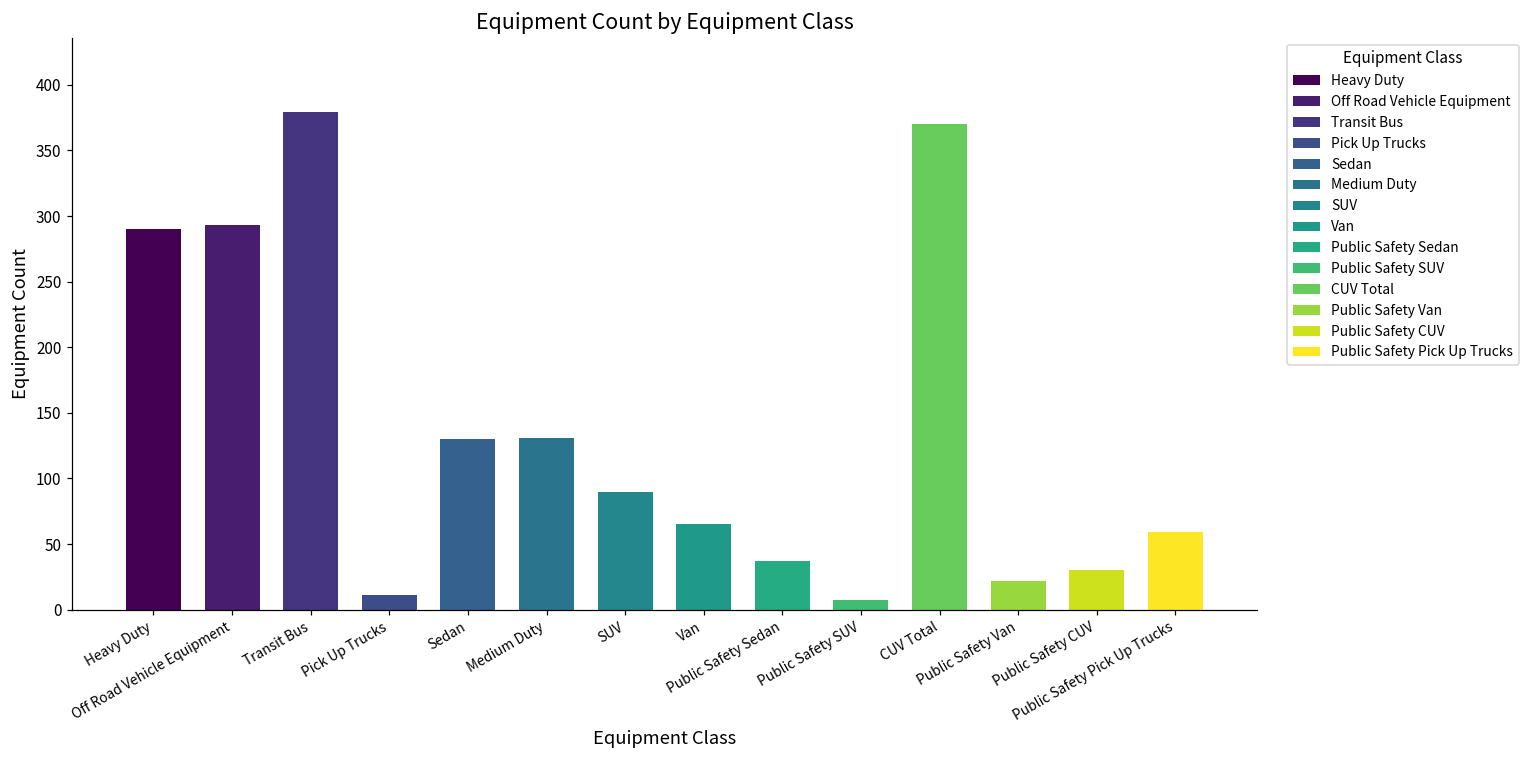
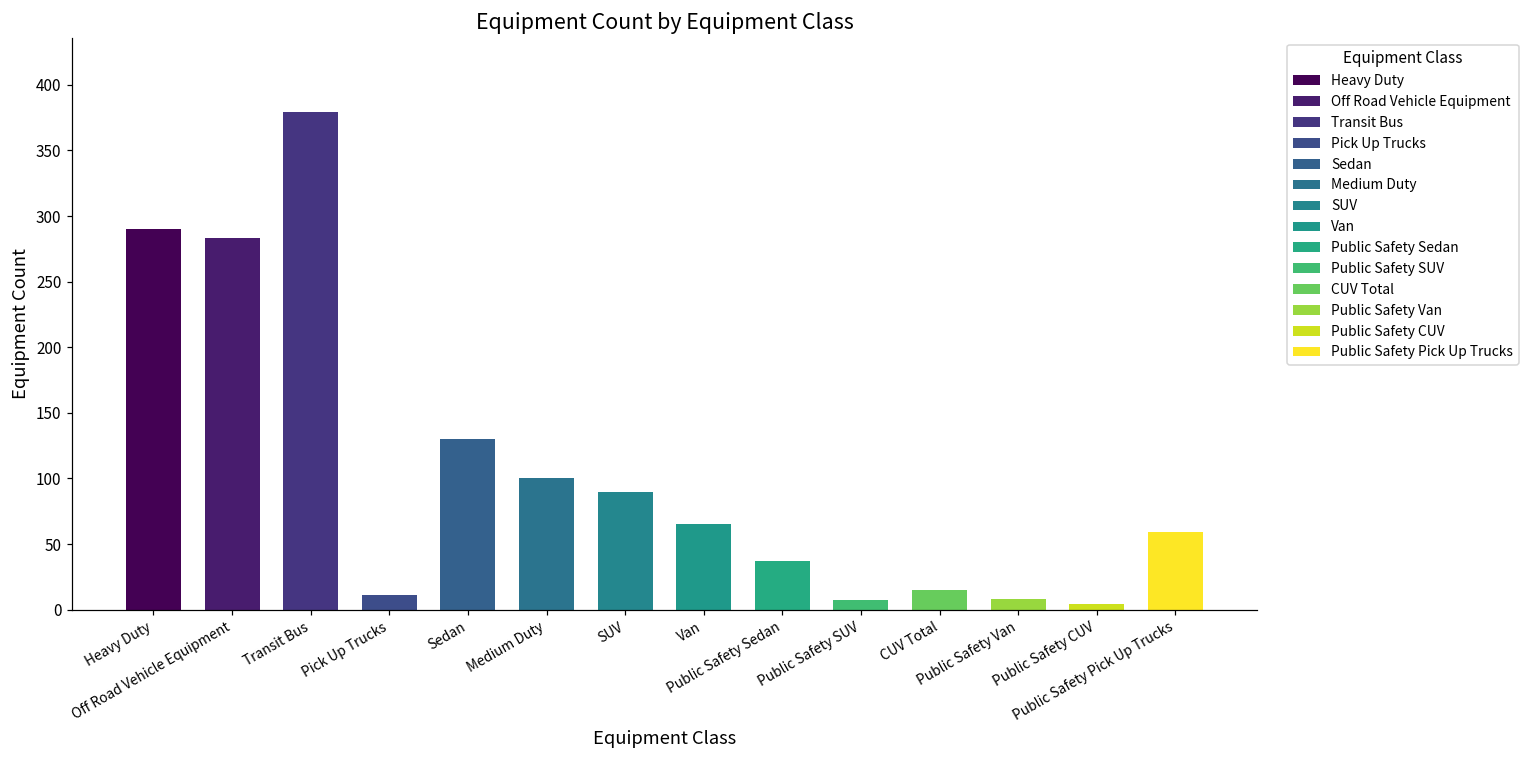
Off Road Vehicle Equipment: 293 -> 283
Medium Duty: 131 -> 100
CUV Total: 370 -> 15
Public Safety Van: 22 -> 8
Public Safety CUV: 30 -> 4
